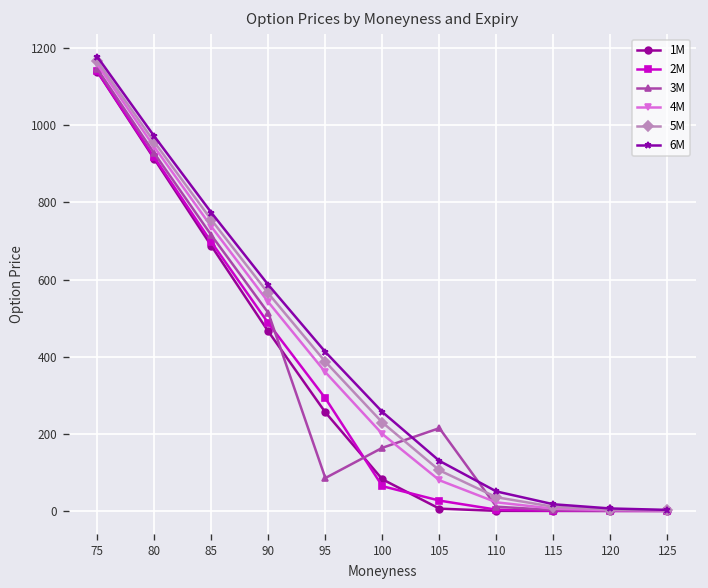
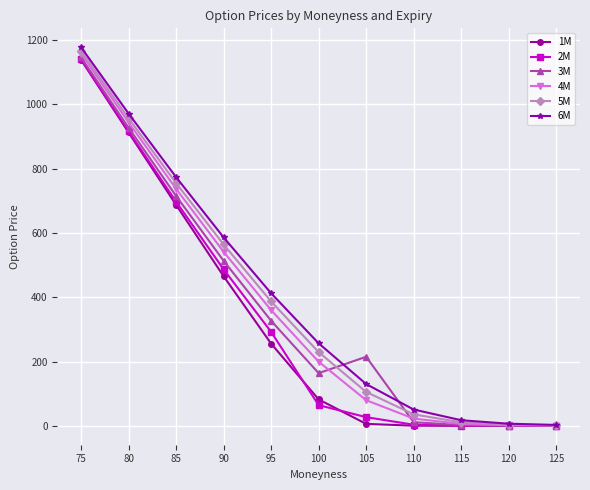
3M, 95: 90 -> 330
